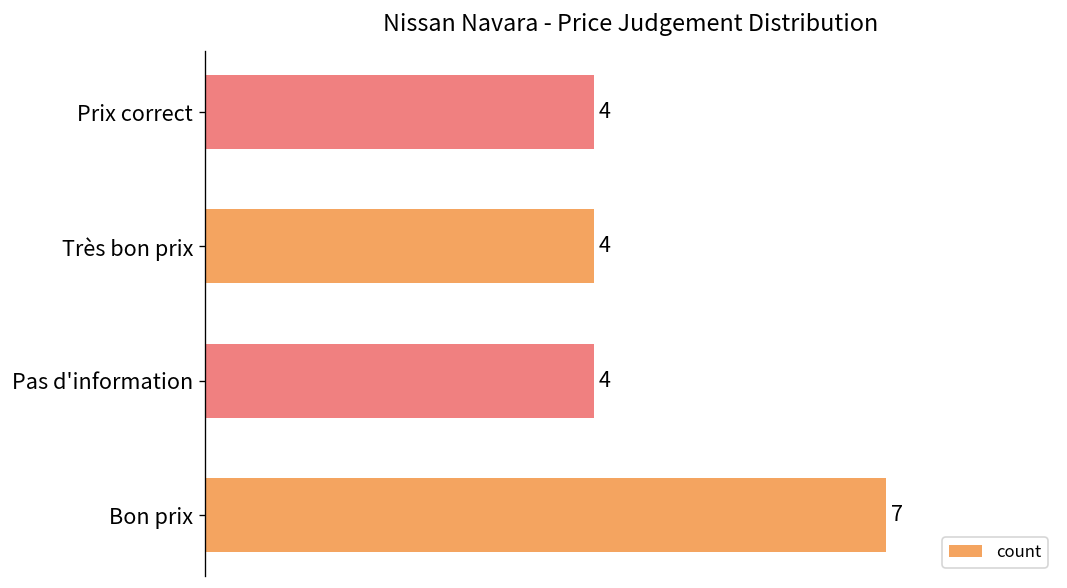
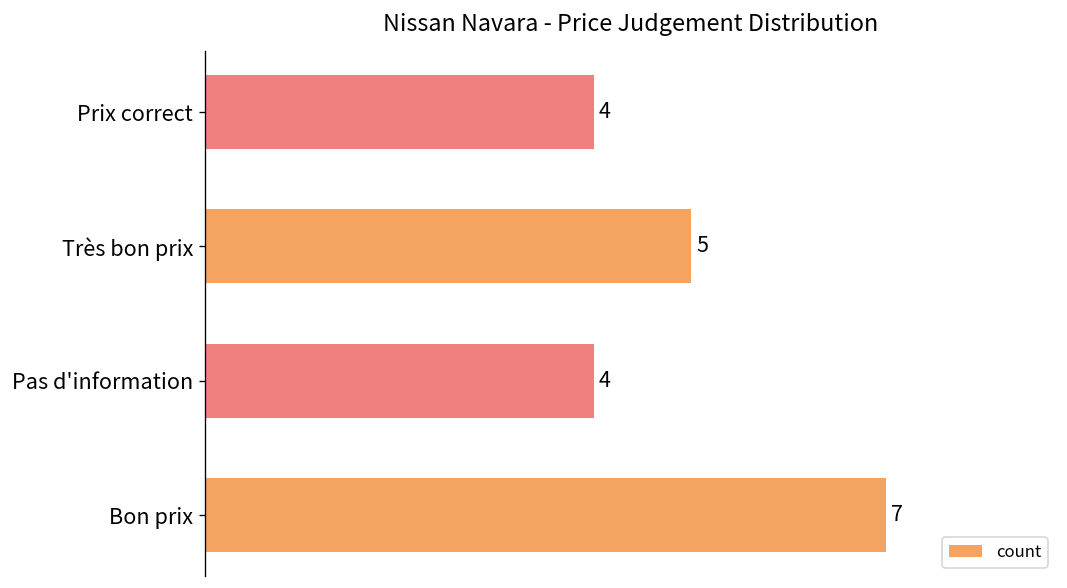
Très bon prix: 4 -> 5
